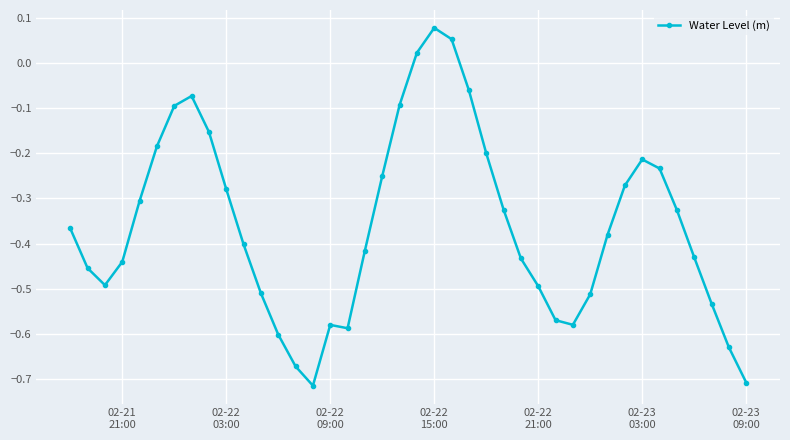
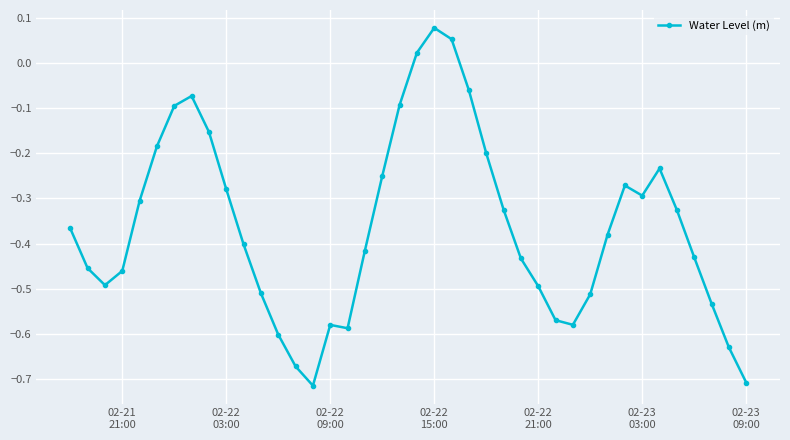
02-21 21:00: -0.44 -> -0.46
02-23 03:00: -0.21 -> -0.29
